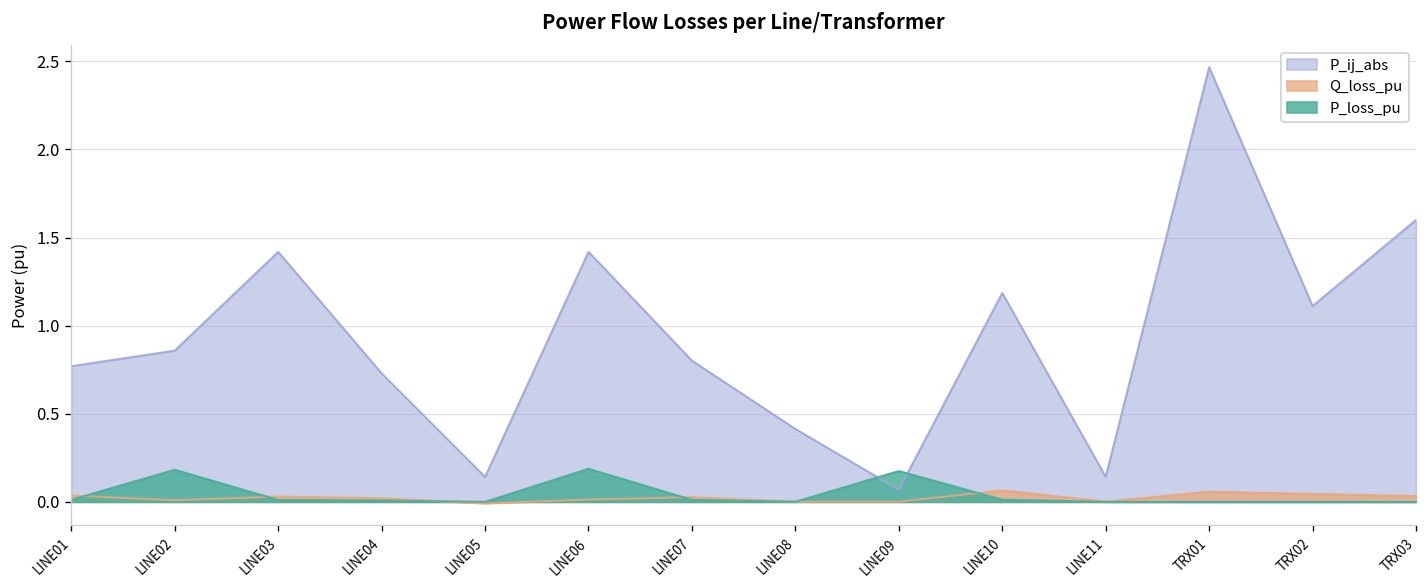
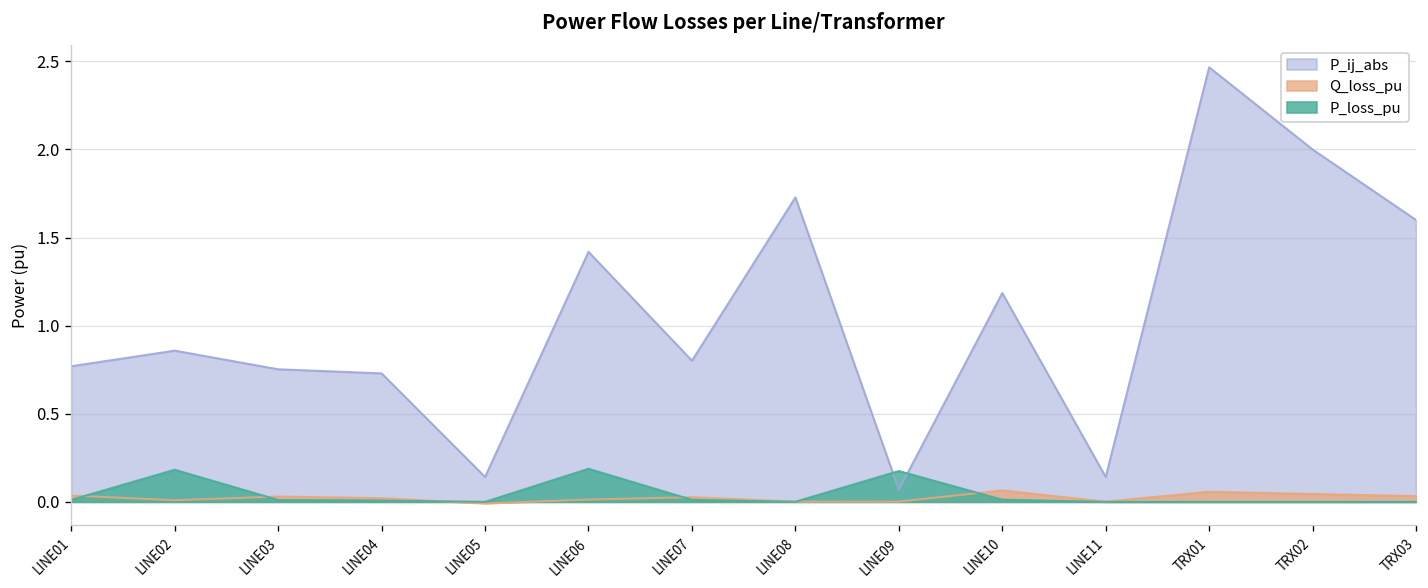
P_ij_abs, LINE03: 1.42 -> 0.75
P_ij_abs, LINE08: 0.41 -> 1.73
P_ij_abs, TRX02: 1.11 -> 2.00
